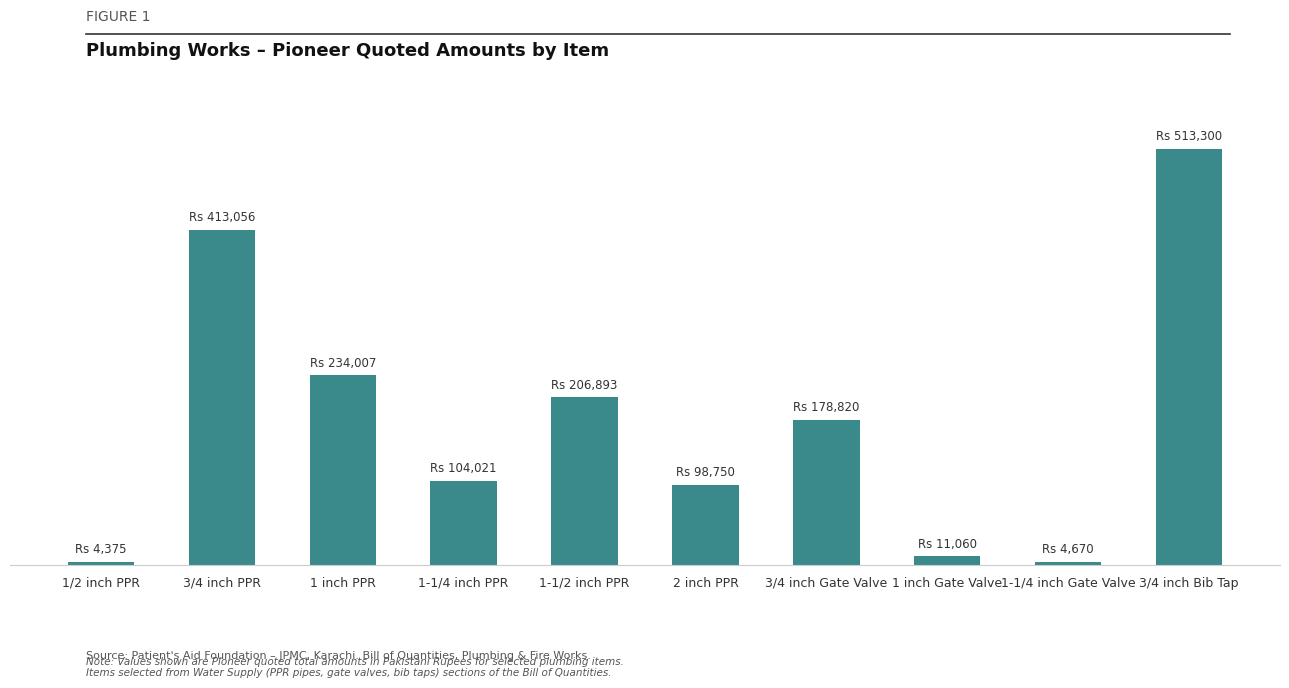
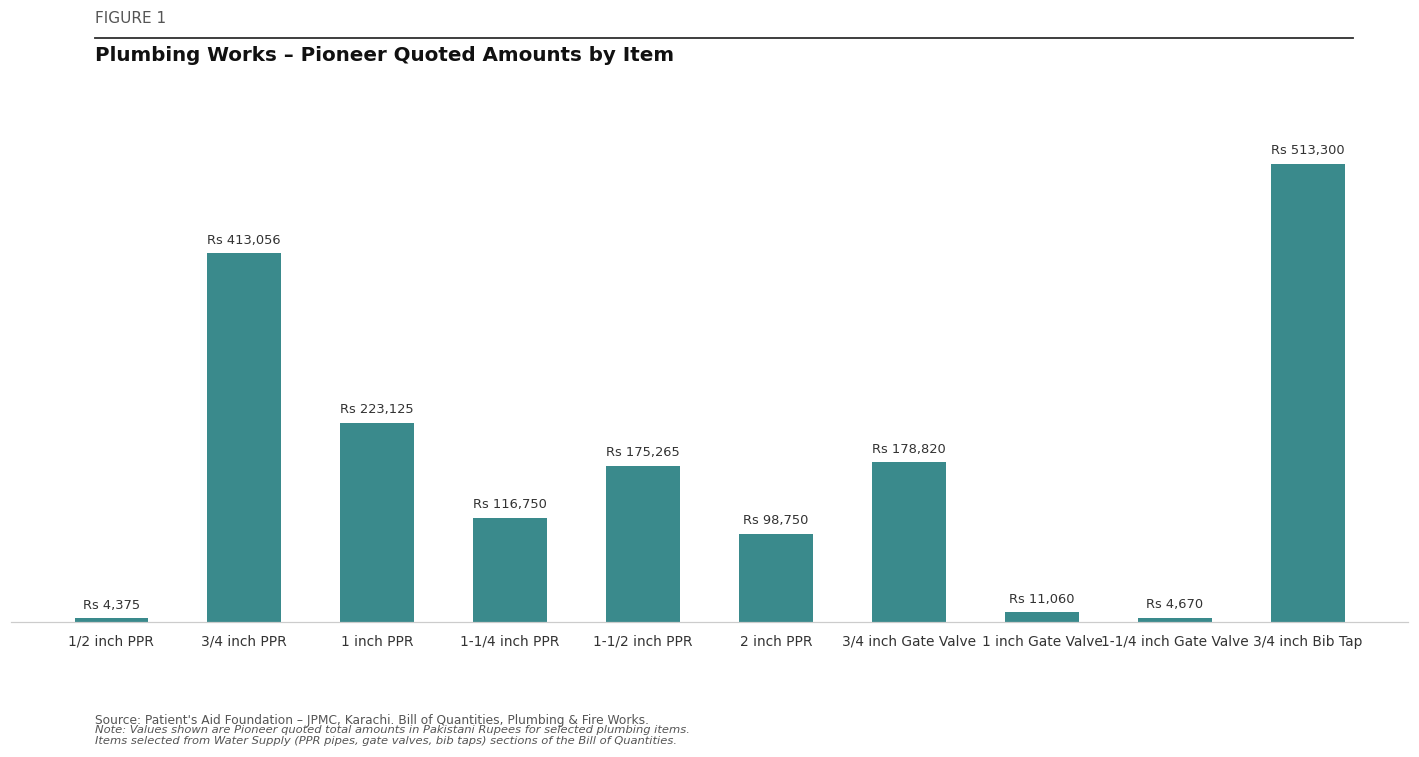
1 inch PPR: 234,007 -> 223,125
1-1/4 inch PPR: 104,021 -> 116,750
1-1/2 inch PPR: 206,893 -> 175,265
